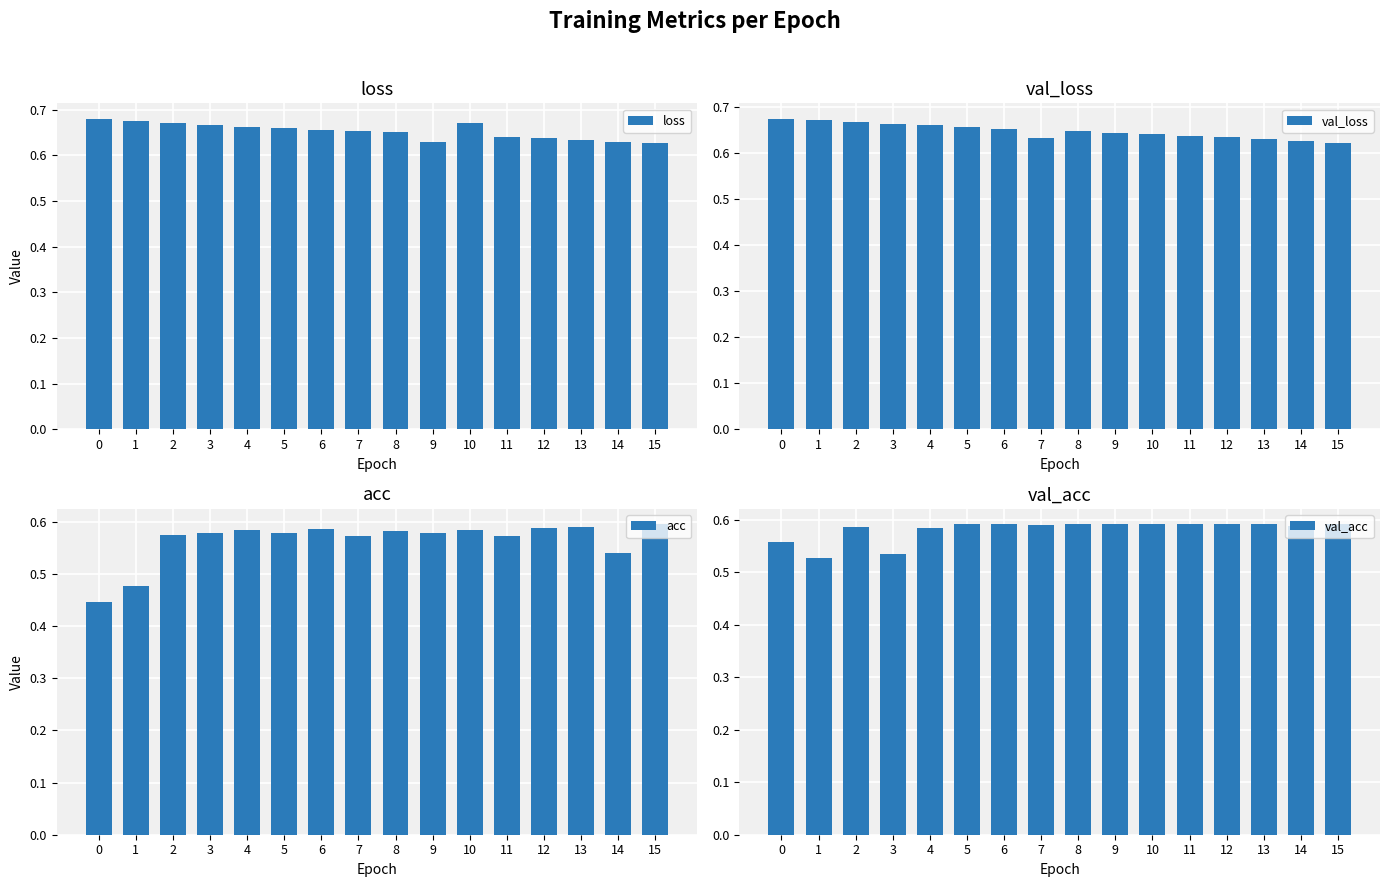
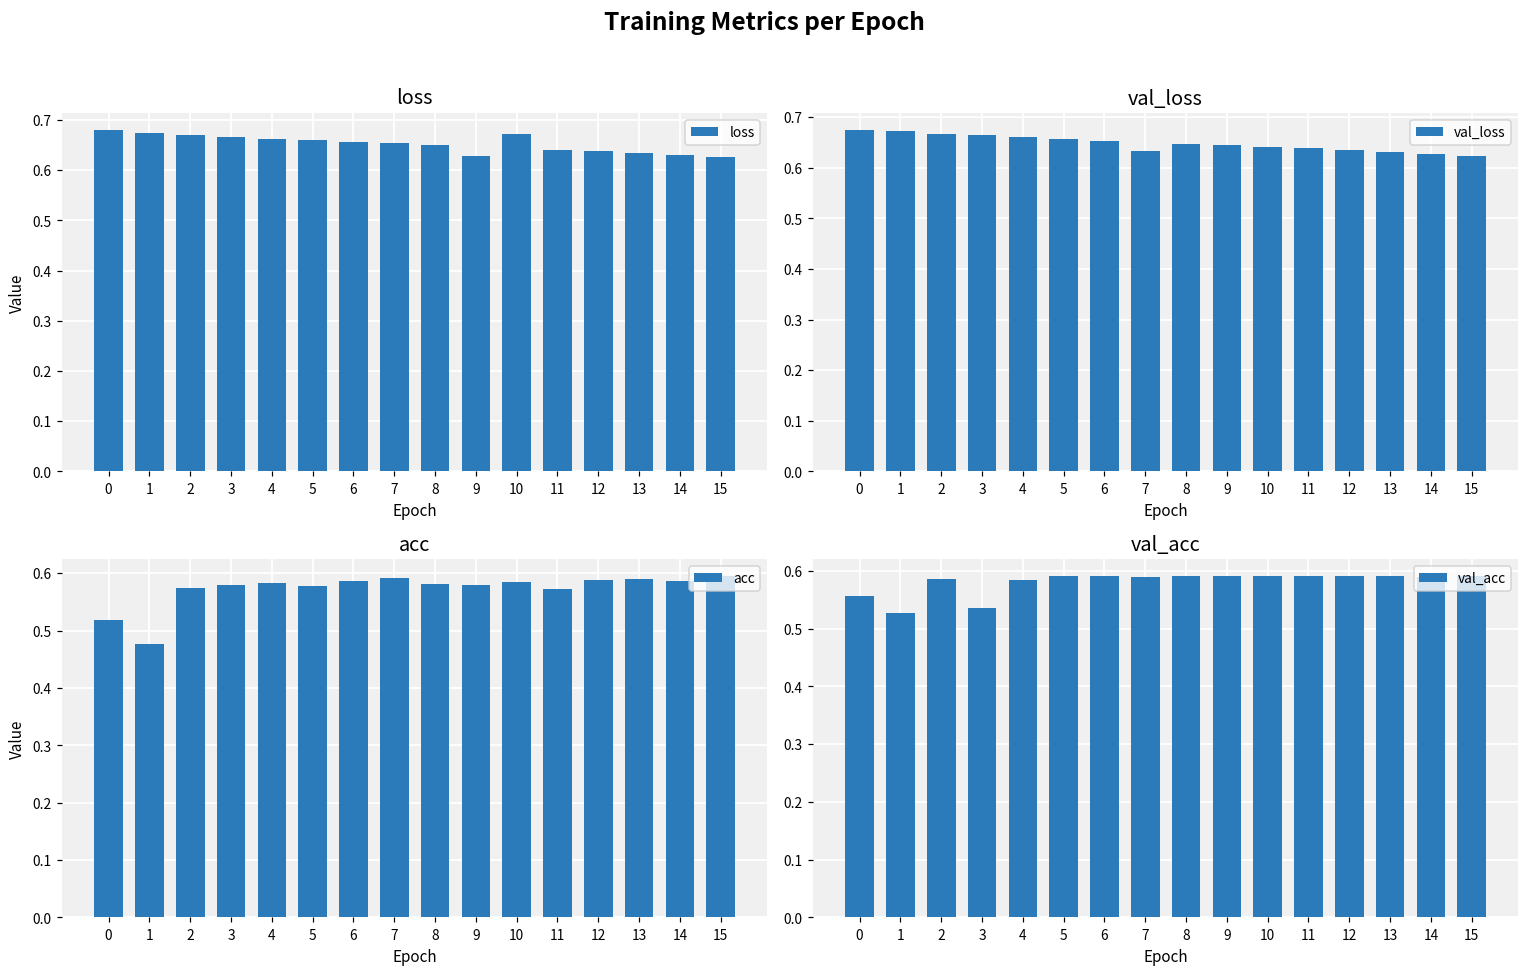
acc, 0: 0.45 -> 0.52
acc, 7: 0.57 -> 0.59
acc, 14: 0.54 -> 0.59
